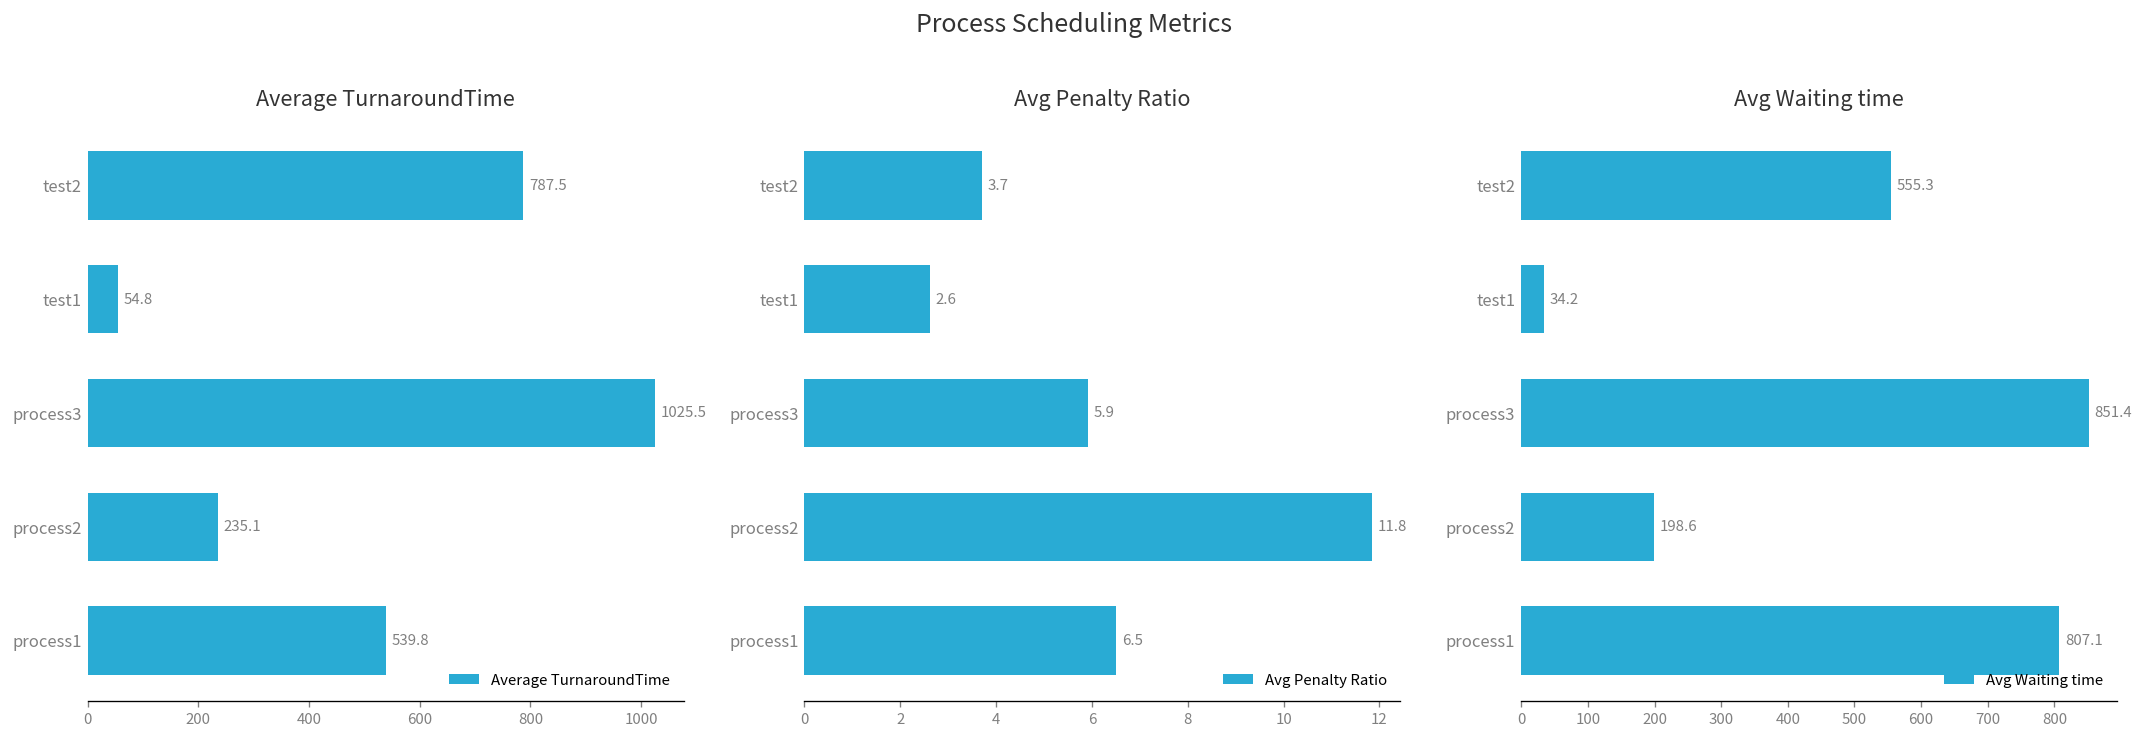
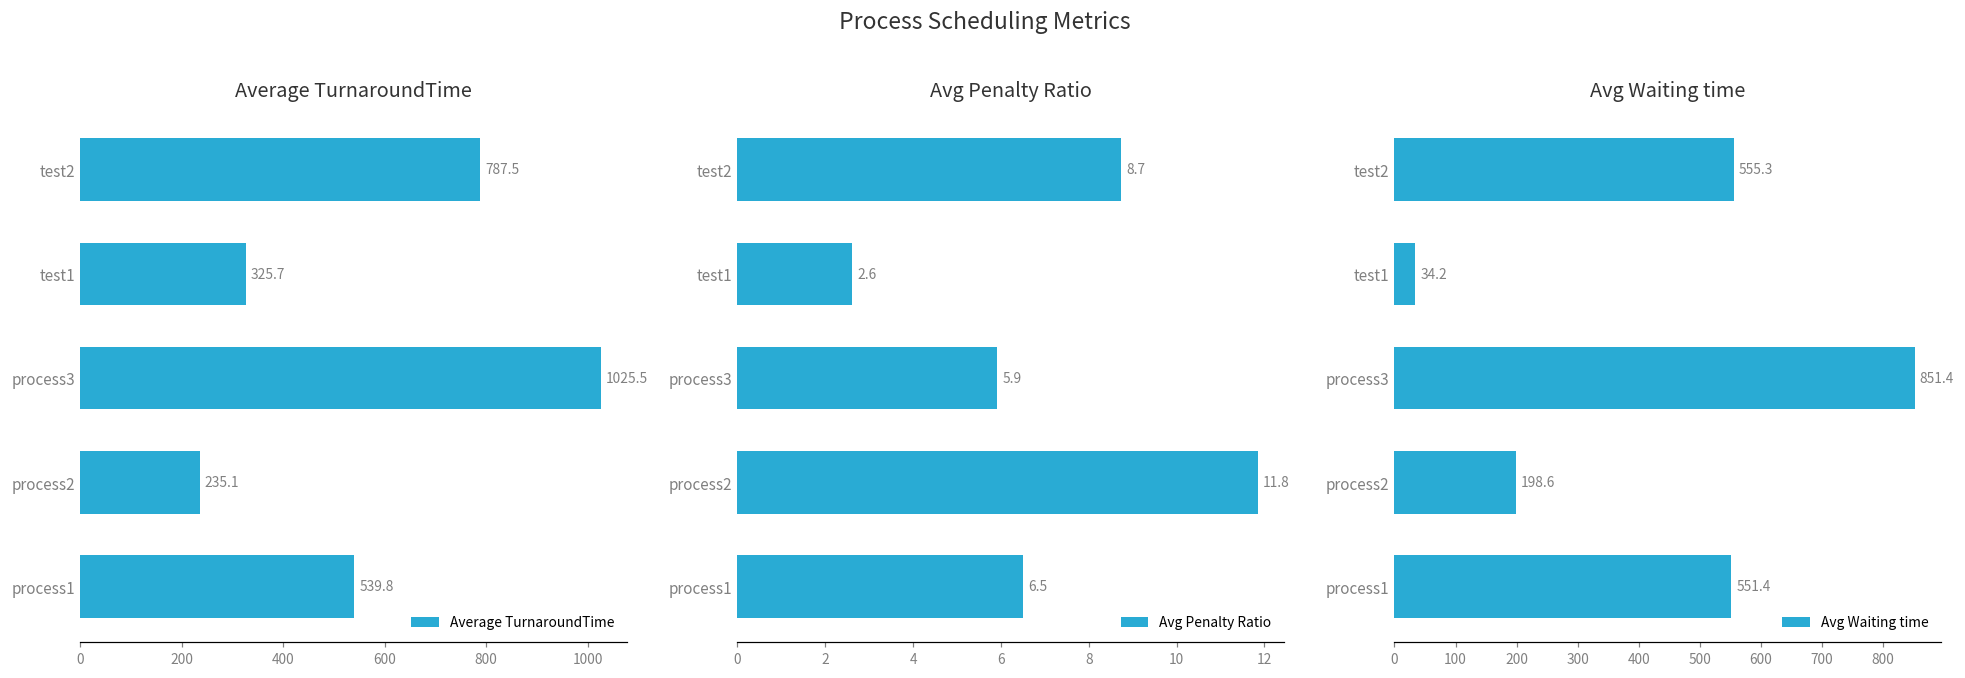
Average TurnaroundTime, test1: 54.8 -> 325.7
Avg Penalty Ratio, test2: 3.7 -> 8.7
Avg Waiting time, process1: 807.1 -> 551.4
